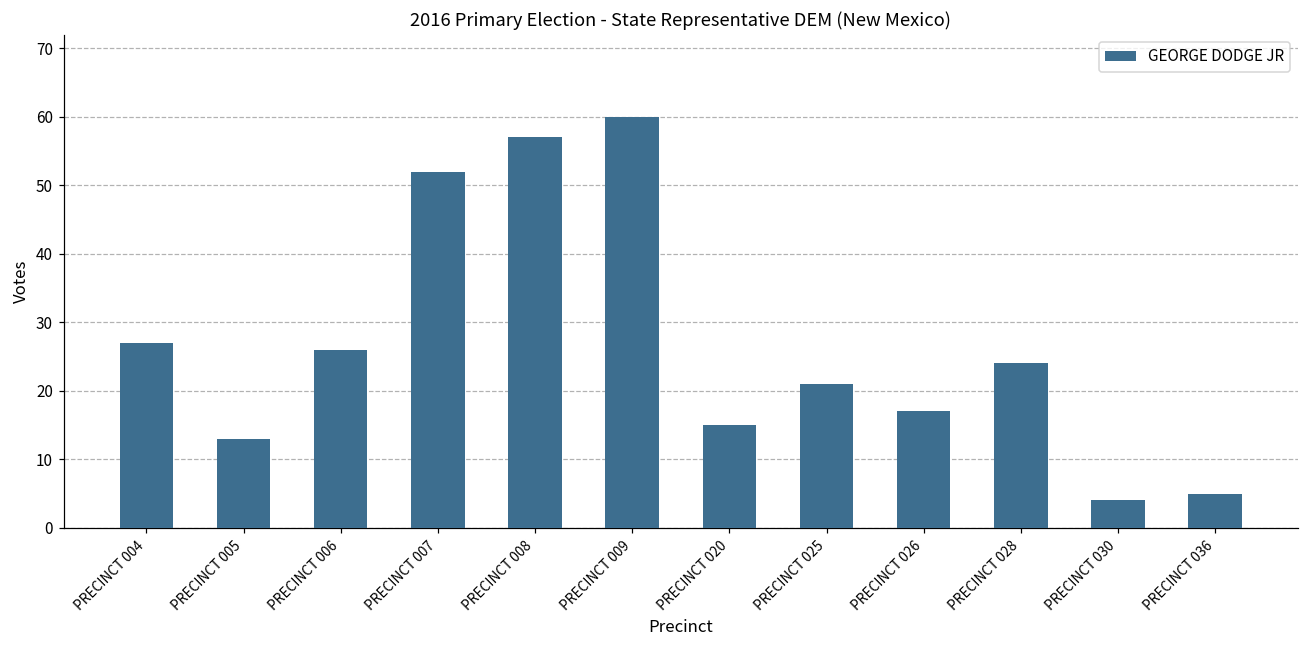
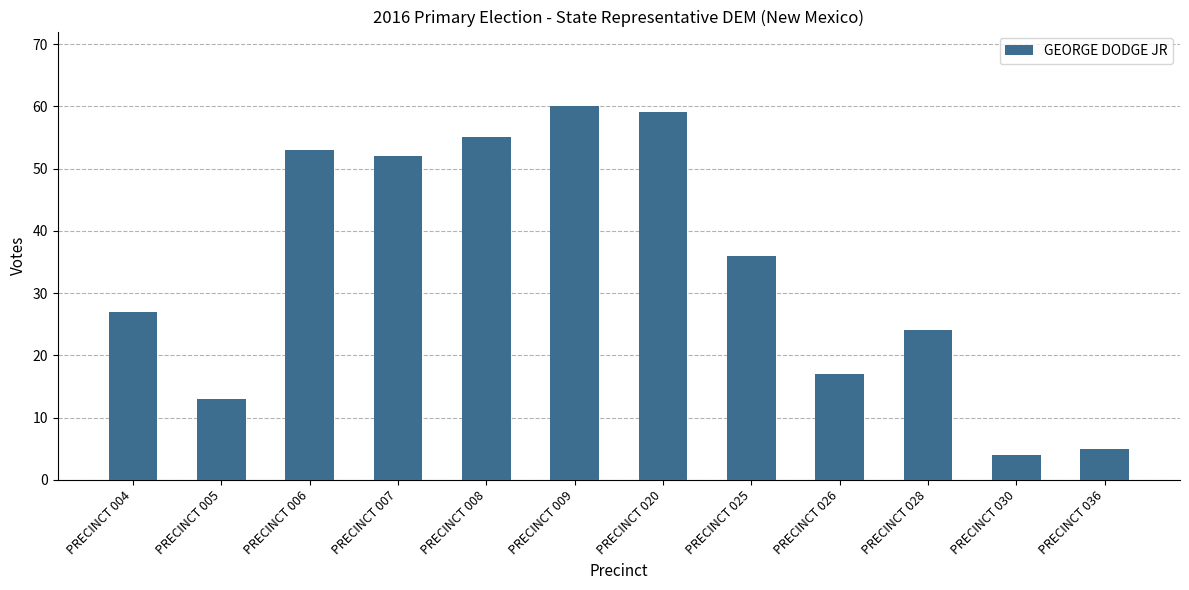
PRECINCT 006: 26 -> 53
PRECINCT 008: 57 -> 55
PRECINCT 020: 15 -> 59
PRECINCT 025: 21 -> 36
